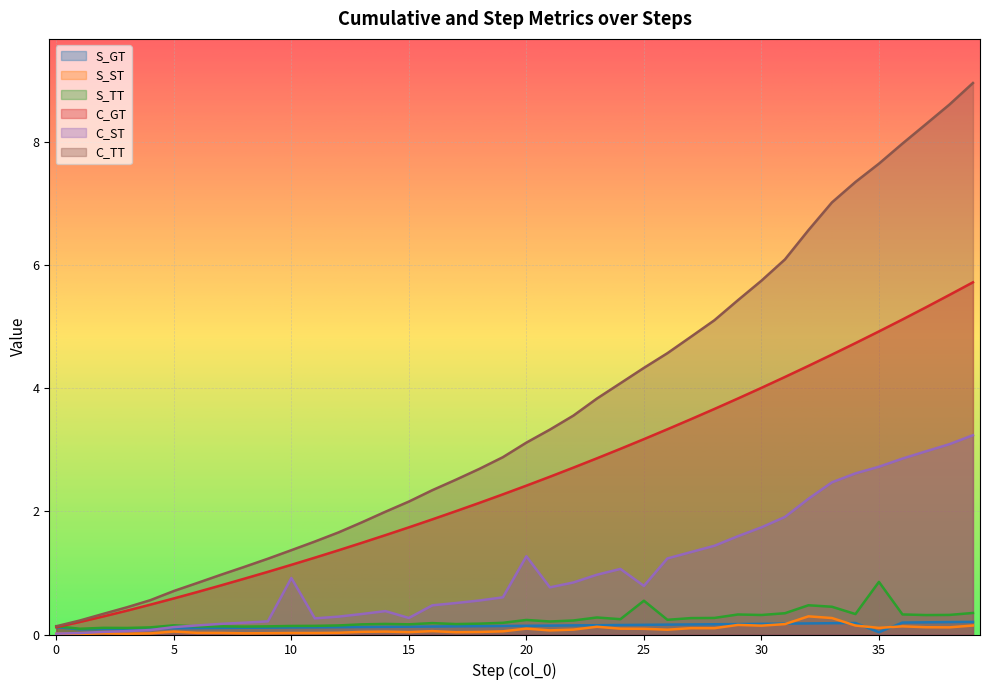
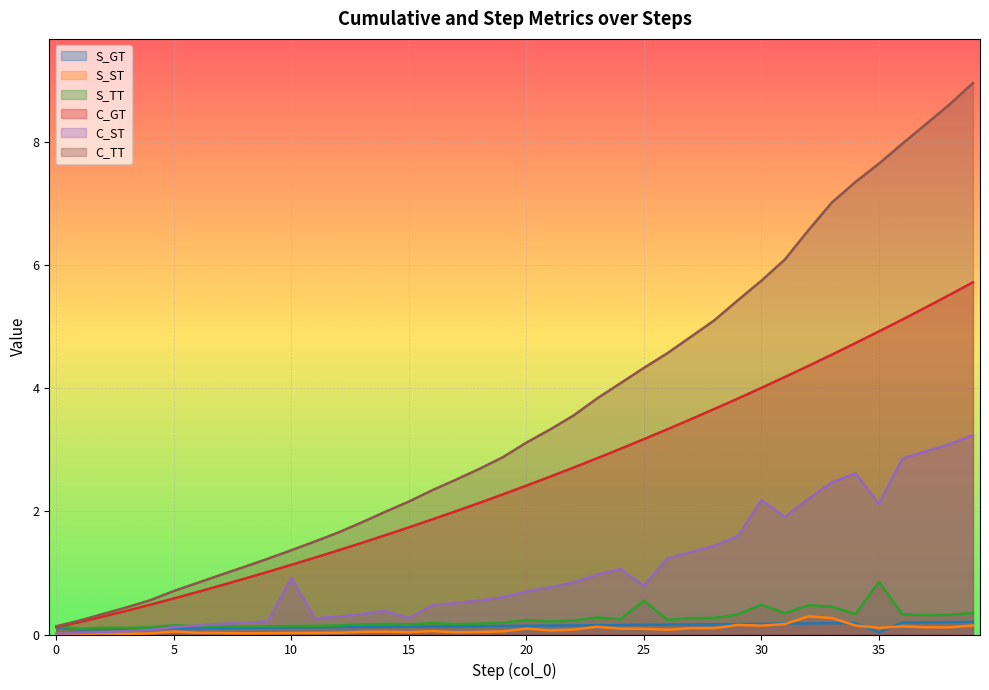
C_ST, 20: 1.3 -> 0.7
S_TT, 30: 0.3 -> 0.5
C_ST, 30: 1.7 -> 2.2
C_ST, 35: 2.7 -> 2.1
